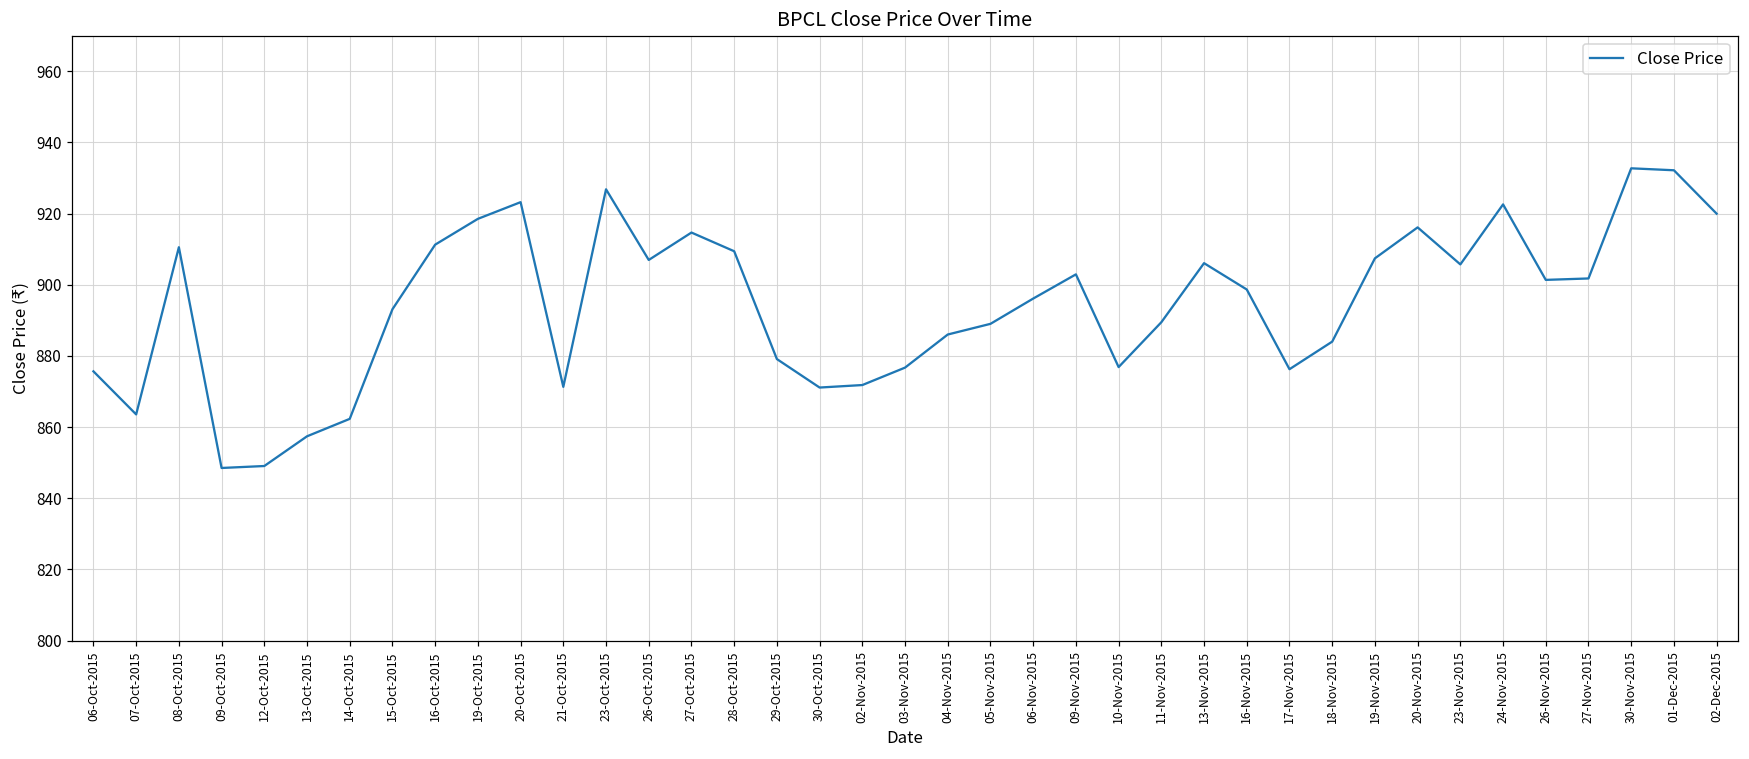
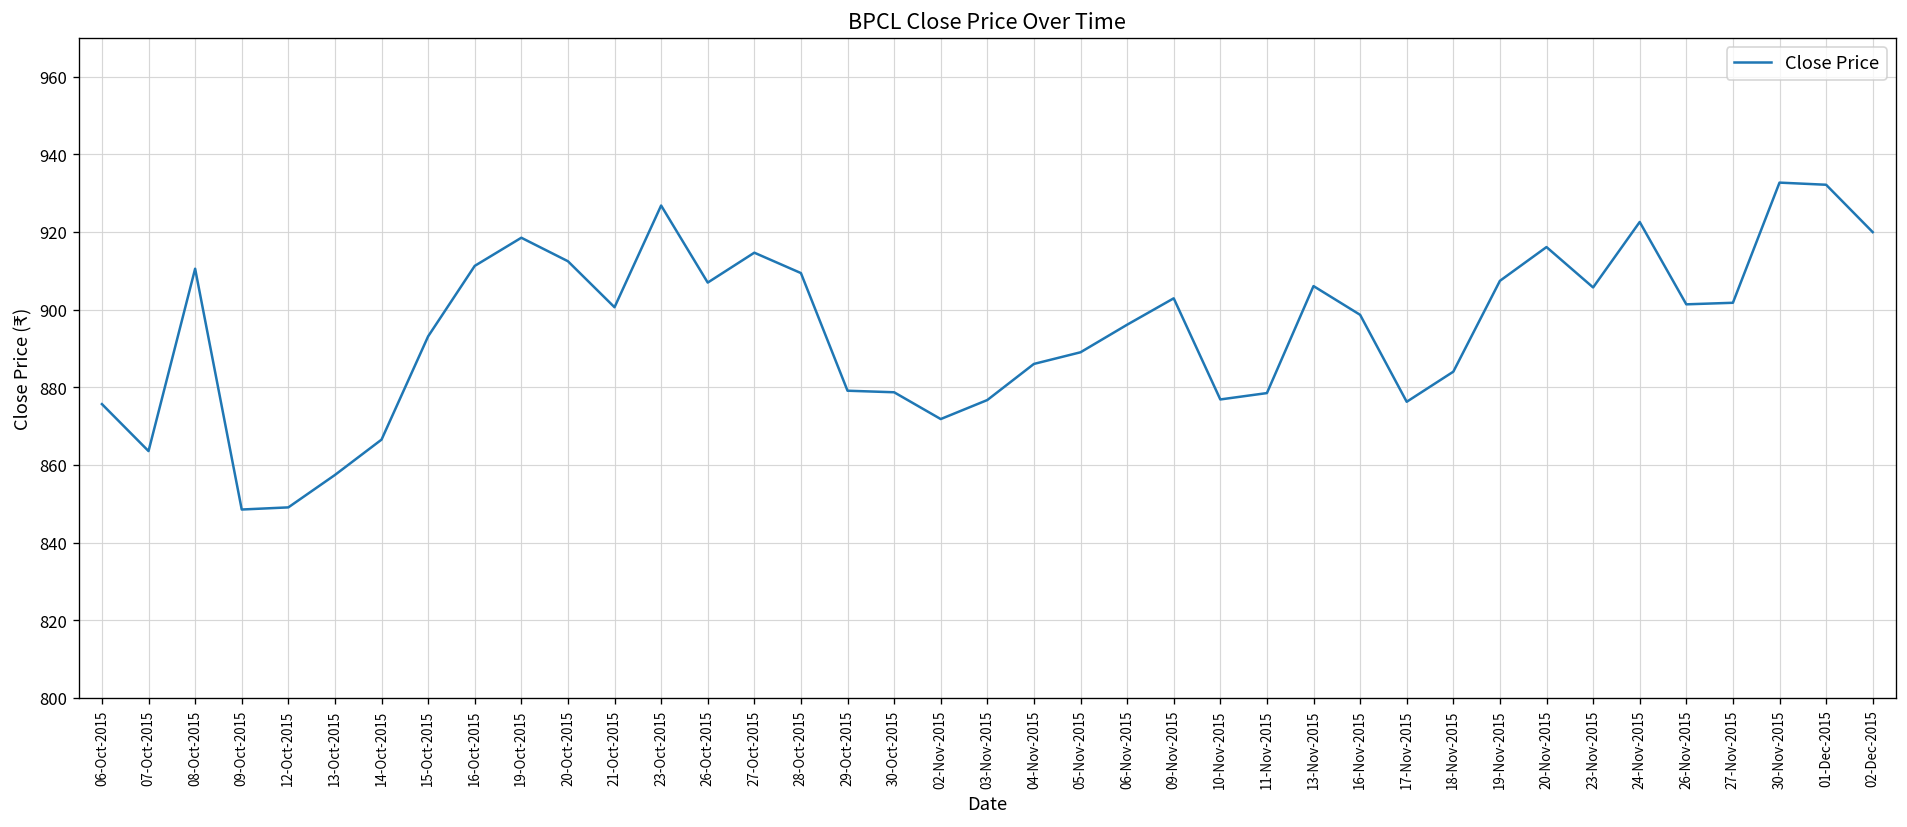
14-Oct-2015: 862 -> 867
20-Oct-2015: 923 -> 912
21-Oct-2015: 871 -> 901
30-Oct-2015: 871 -> 879
11-Nov-2015: 889 -> 878
